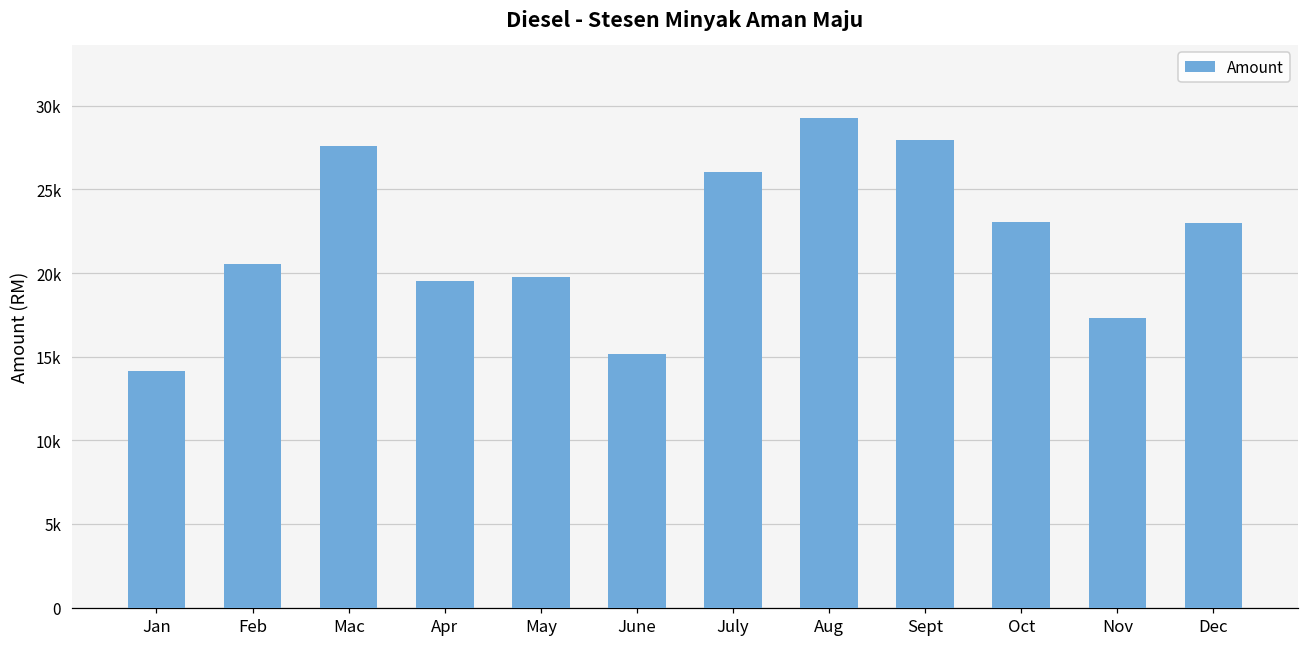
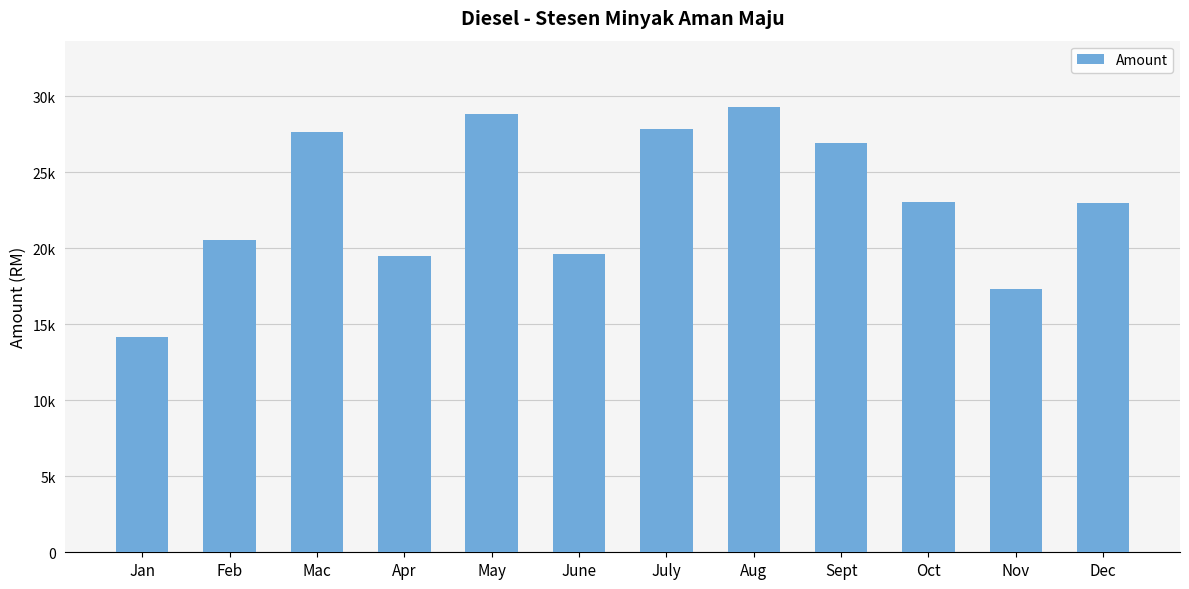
May: 19800 -> 28800
June: 15200 -> 19600
July: 26000 -> 27900
Sept: 27900 -> 26900
